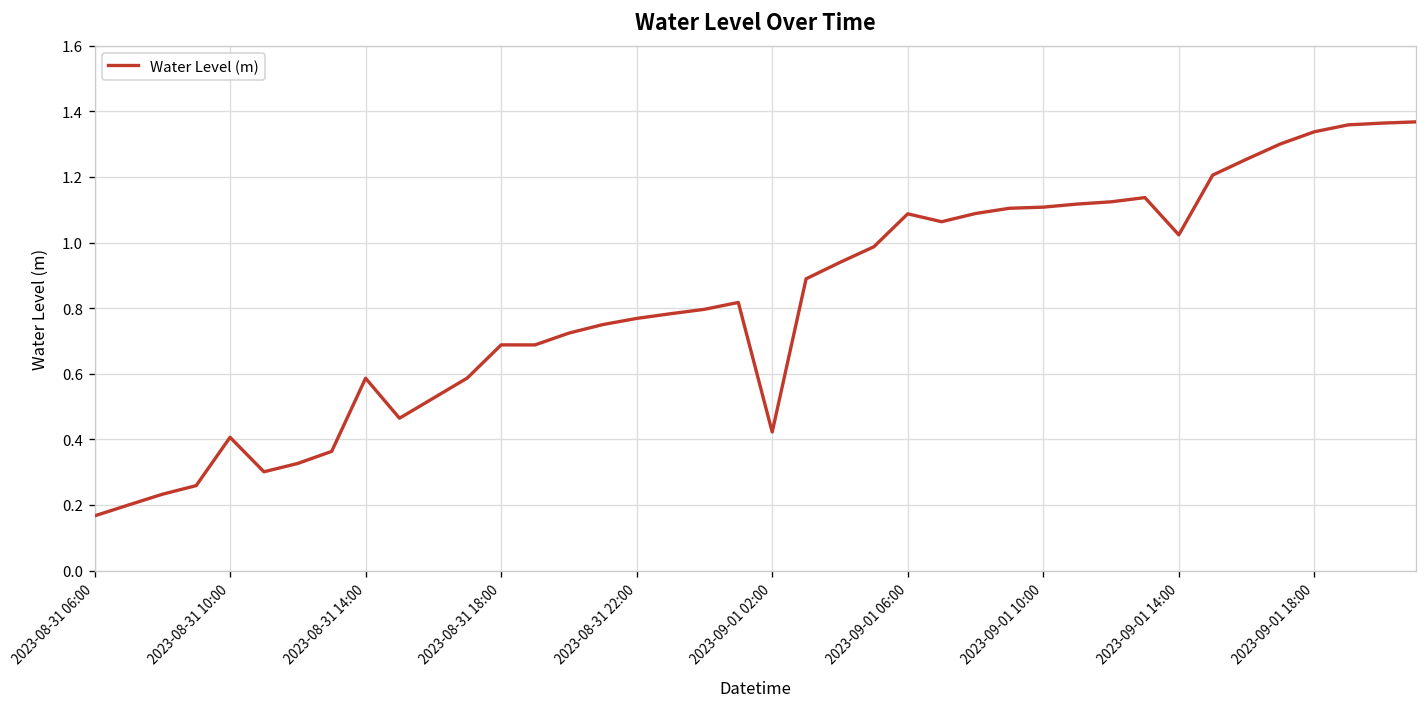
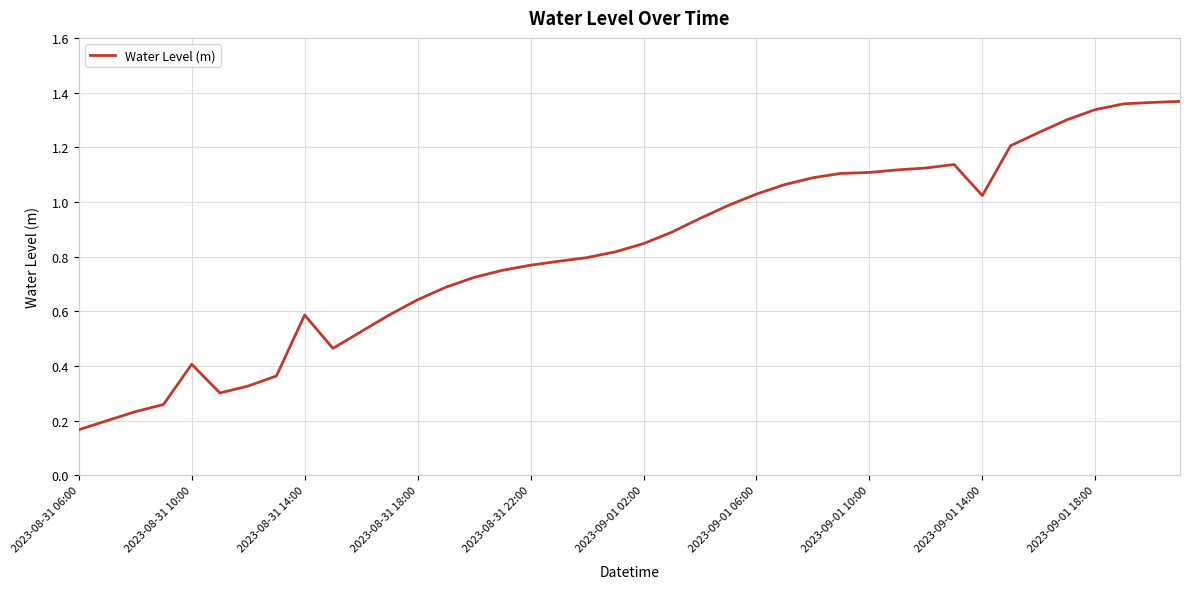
2023-08-31 18:00: 0.69 -> 0.64
2023-09-01 02:00: 0.42 -> 0.85
2023-09-01 06:00: 1.09 -> 1.03
